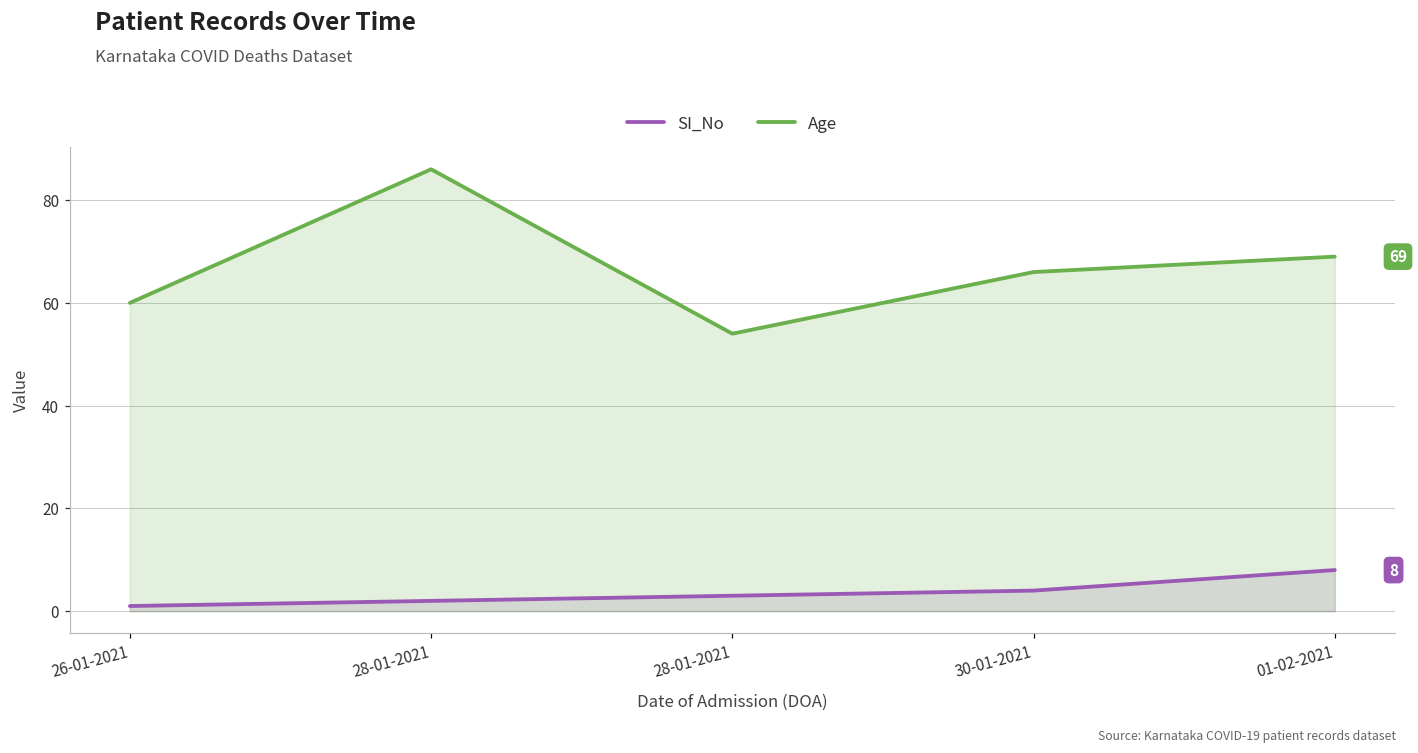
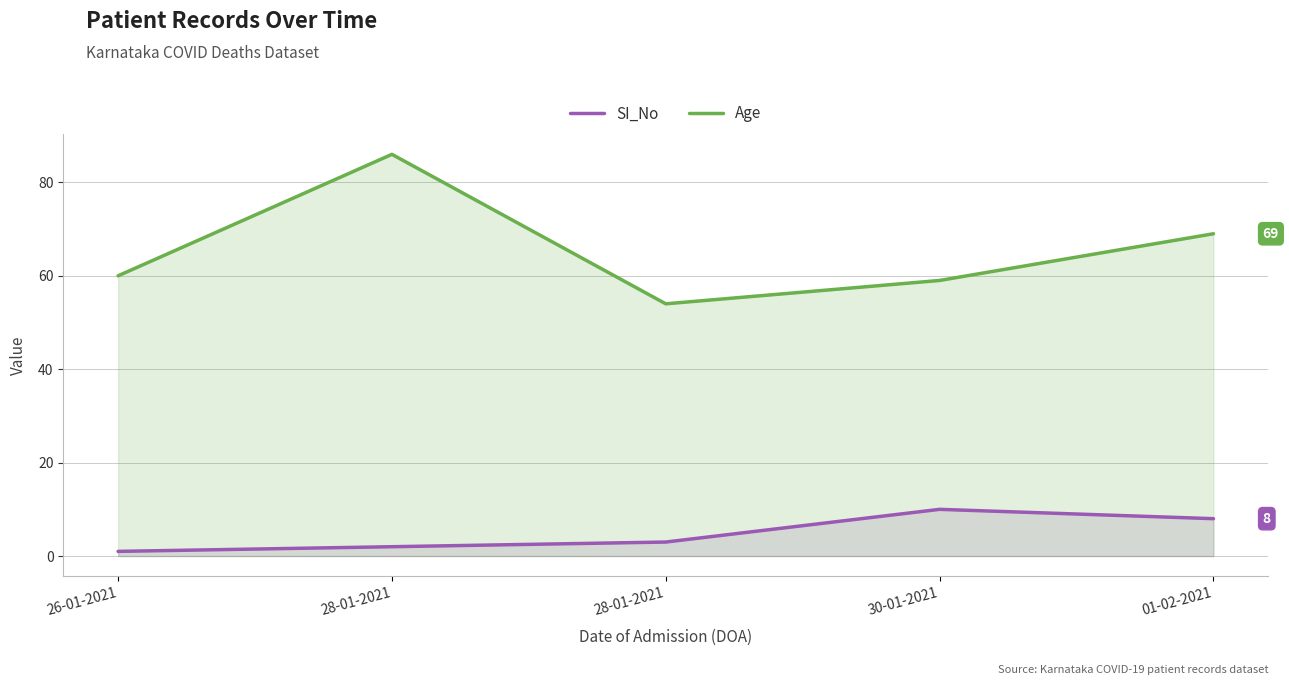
SI_No, 30-01-2021: 4 -> 10
Age, 30-01-2021: 66 -> 59
